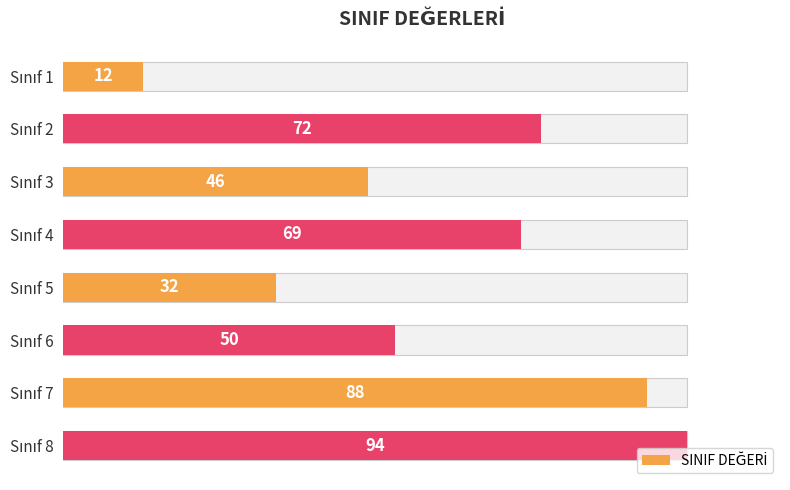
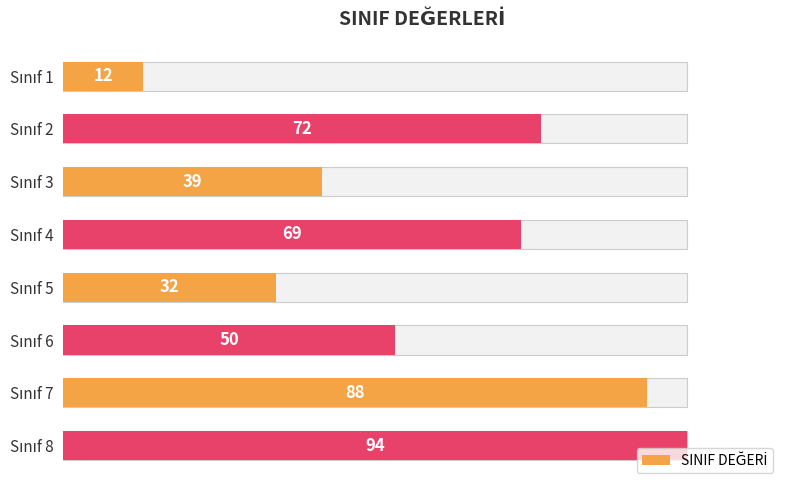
SINIF DEĞERİ, Sınıf 3: 46 -> 39
